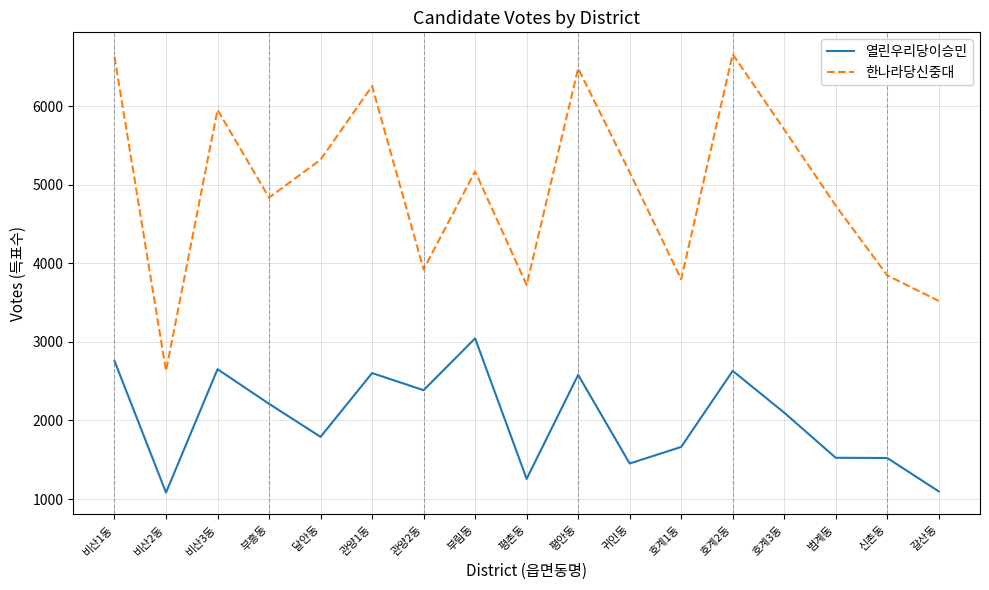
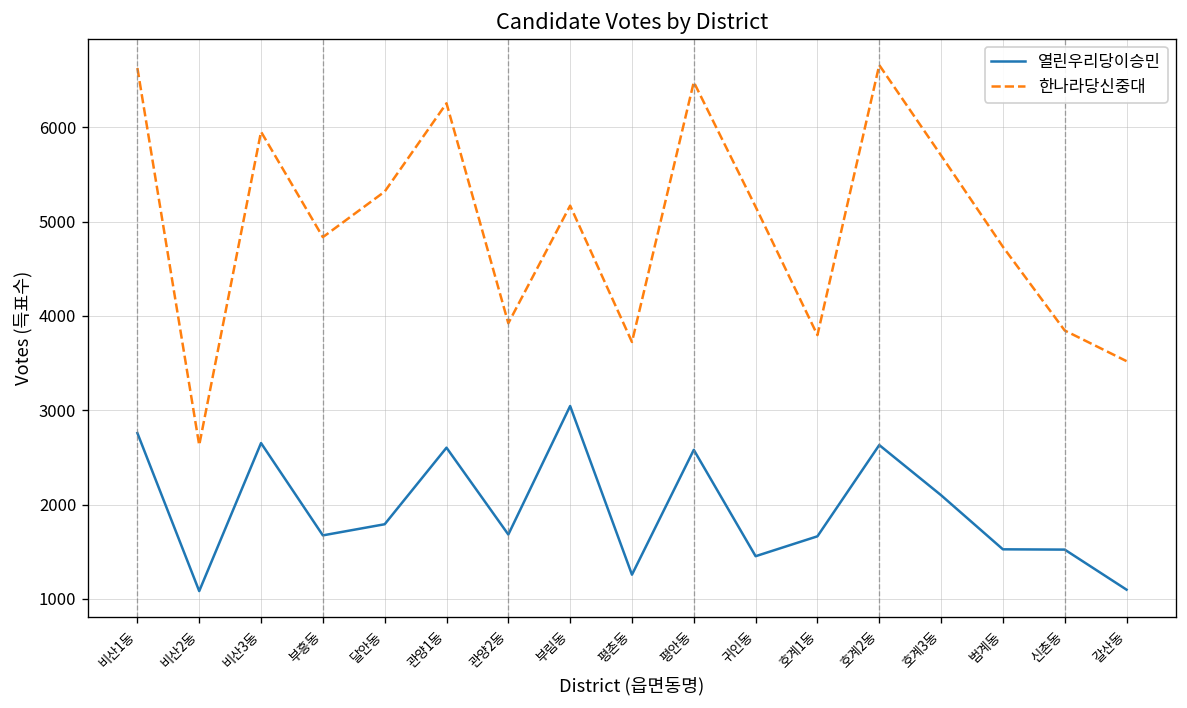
열린우리당이승민, 부흥동: 2200 -> 1700
열린우리당이승민, 관양2동: 2400 -> 1700
